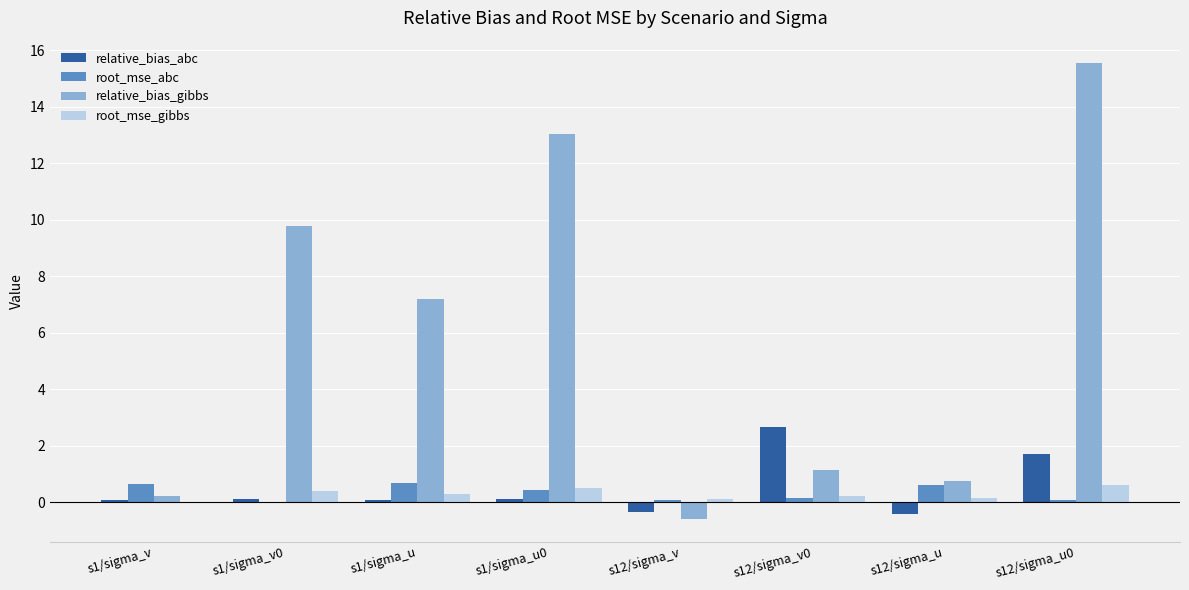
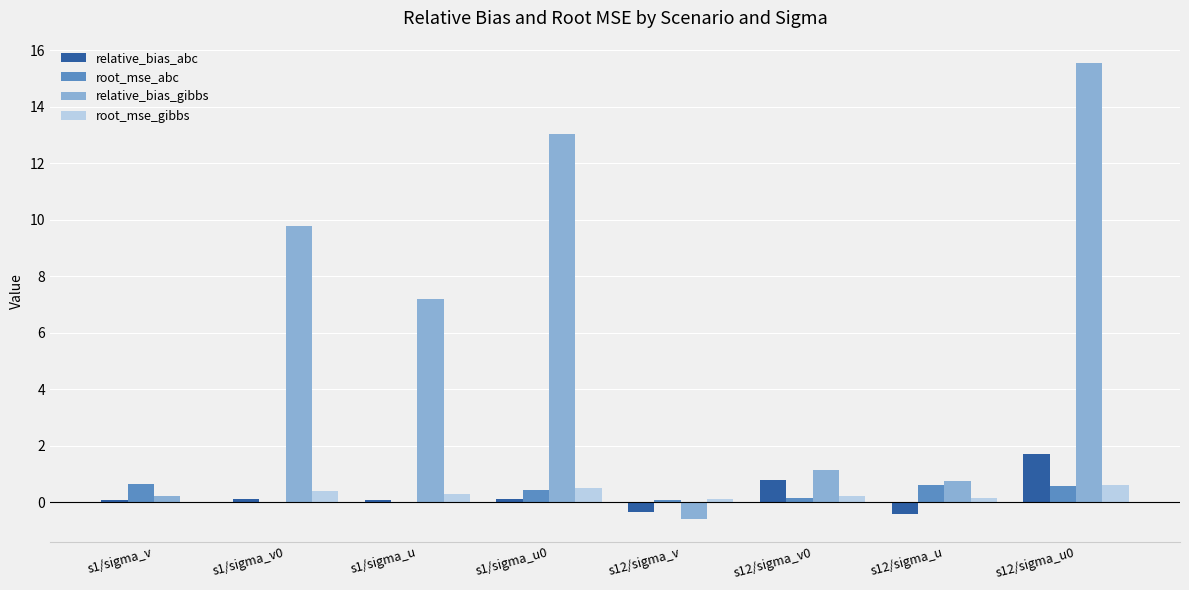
root_mse_abc, s1/sigma_u: 0.7 -> 0.0
relative_bias_abc, s12/sigma_v0: 2.7 -> 0.8
root_mse_abc, s12/sigma_u0: 0.1 -> 0.6
